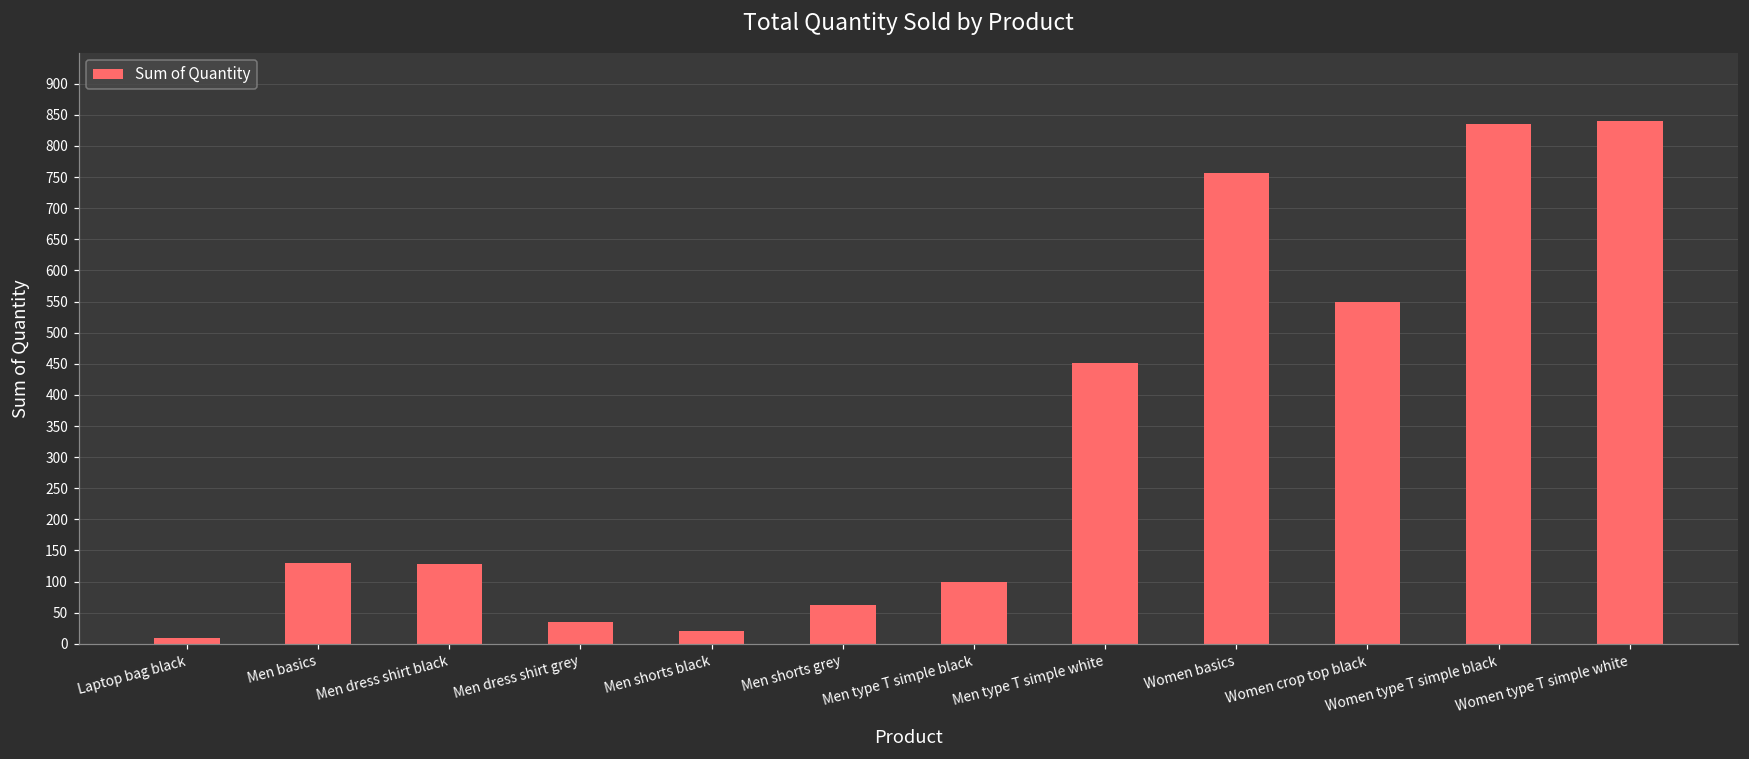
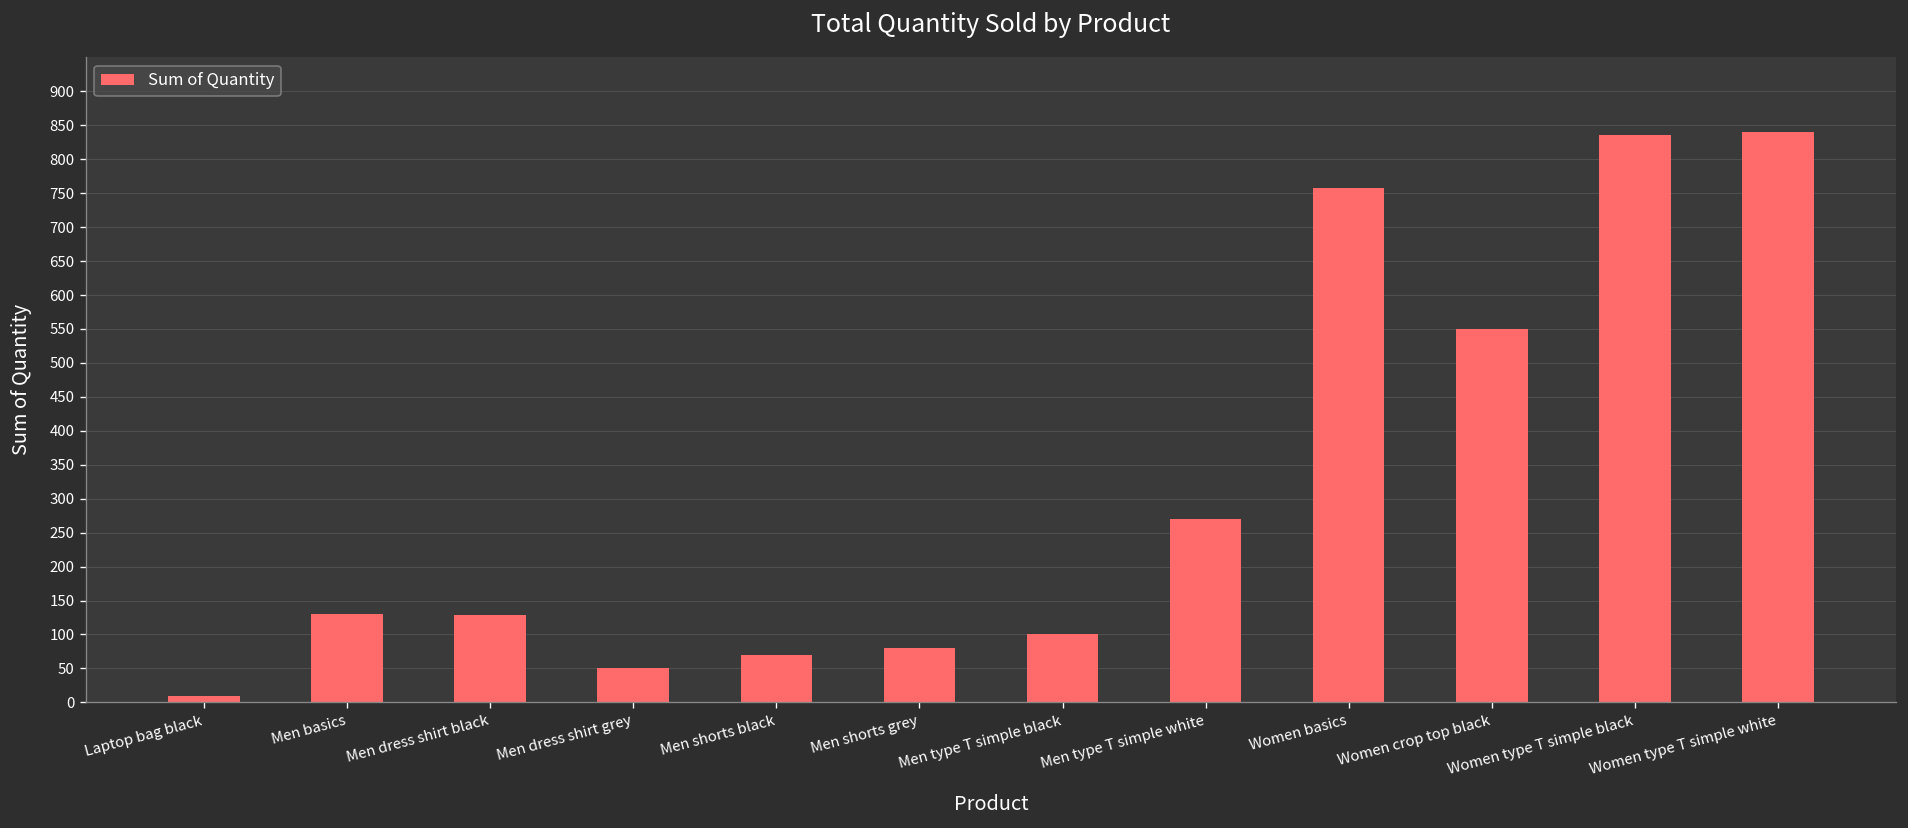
Men dress shirt grey: 40 -> 50
Men shorts black: 20 -> 70
Men shorts grey: 60 -> 80
Men type T simple white: 450 -> 270
